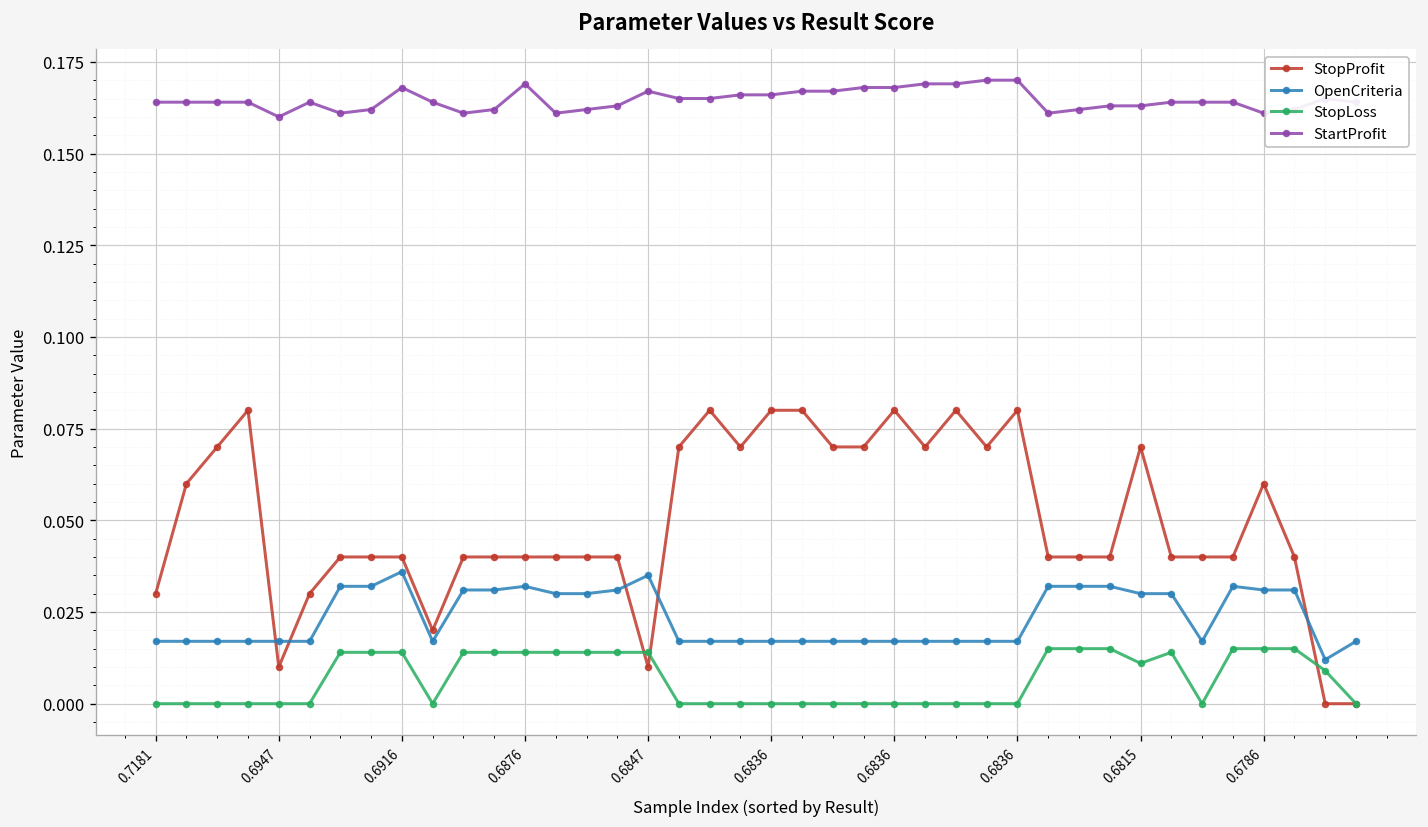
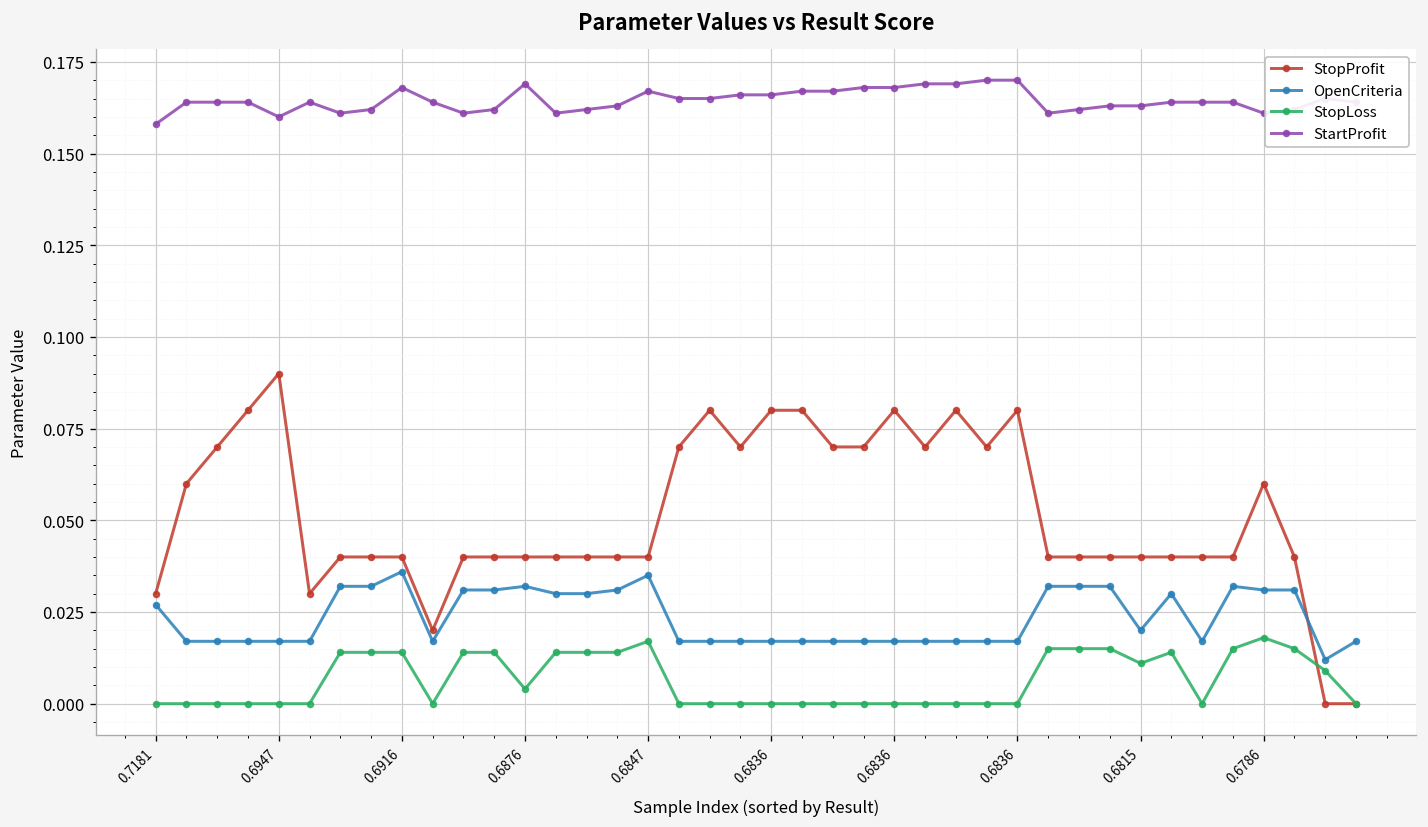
OpenCriteria, 0.7181: 0.017 -> 0.027
StartProfit, 0.7181: 0.164 -> 0.158
StopProfit, 0.6947: 0.01 -> 0.09
StopLoss, 0.6876: 0.014 -> 0.004
StopProfit, 0.6847: 0.01 -> 0.04
StopLoss, 0.6847: 0.014 -> 0.017
StopProfit, 0.6815: 0.07 -> 0.04
OpenCriteria, 0.6815: 0.03 -> 0.02
StopLoss, 0.6786: 0.015 -> 0.018
